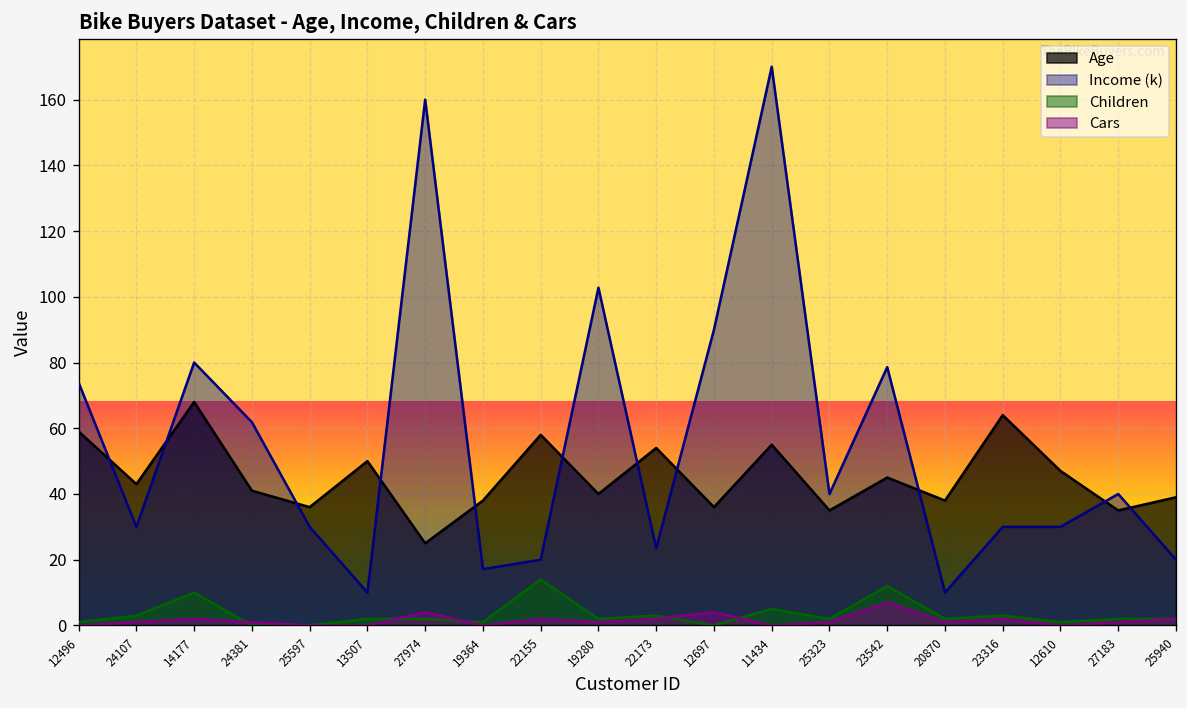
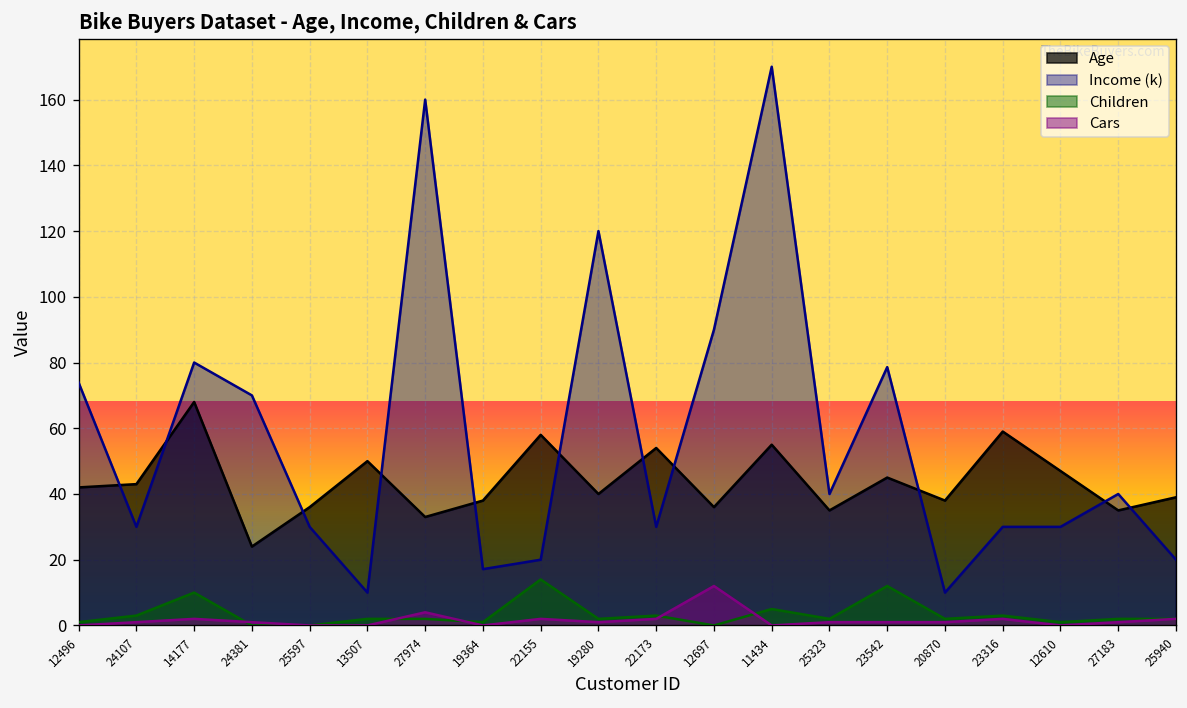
Age, 12496: 59 -> 42
Age, 24381: 41 -> 24
Income (k), 24381: 62 -> 70
Age, 27974: 25 -> 33
Income (k), 19280: 103 -> 120
Income (k), 22173: 24 -> 30
Cars, 12697: 4 -> 12
Cars, 23542: 7 -> 1
Age, 23316: 64 -> 59
